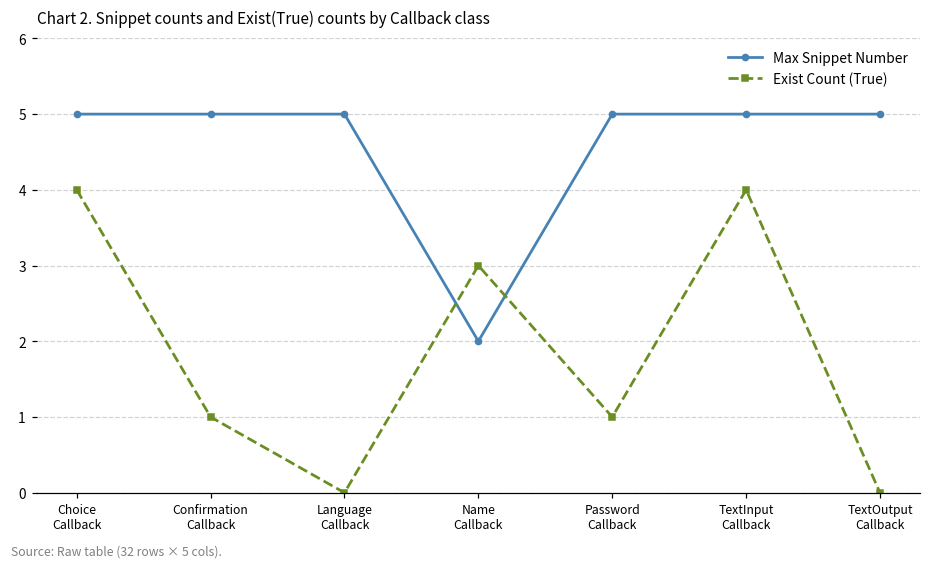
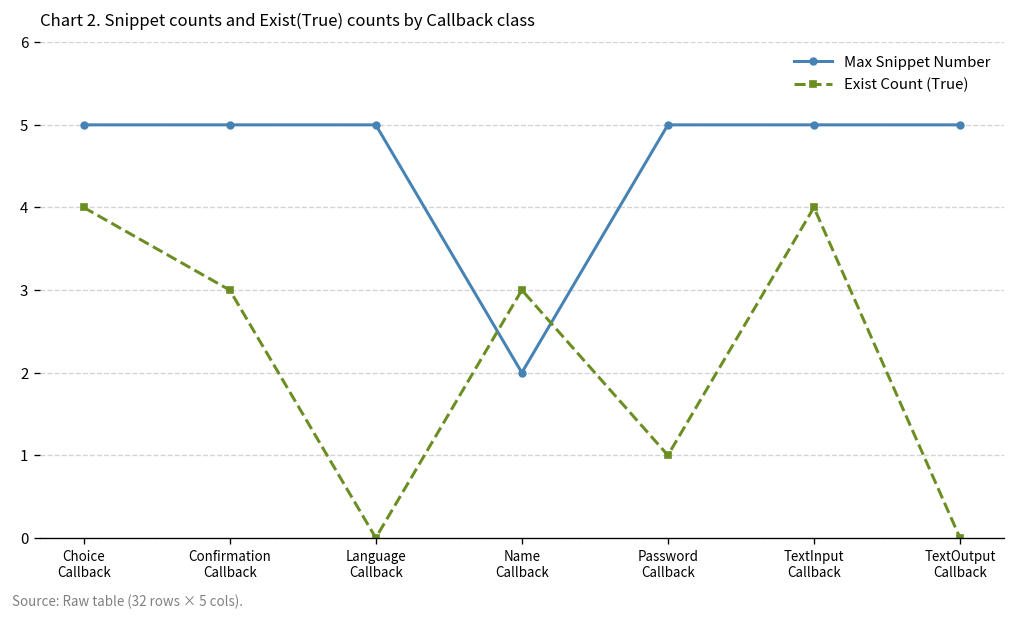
Exist Count (True), Confirmation Callback: 1 -> 3
